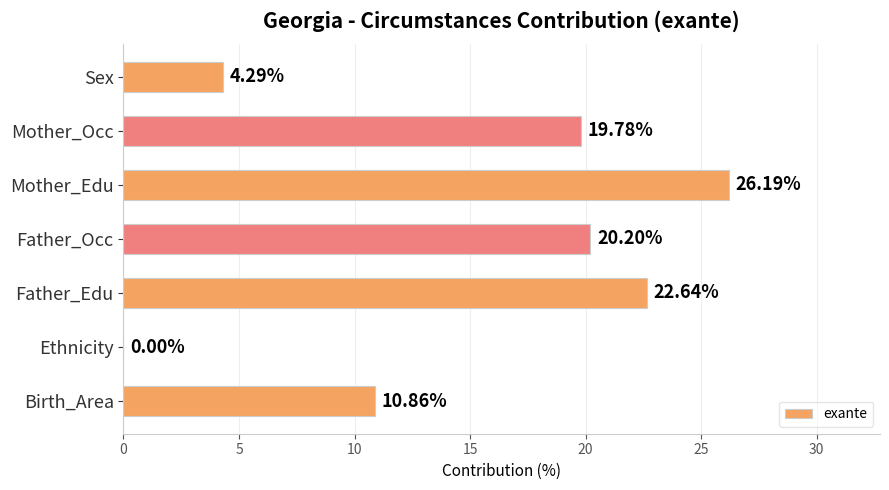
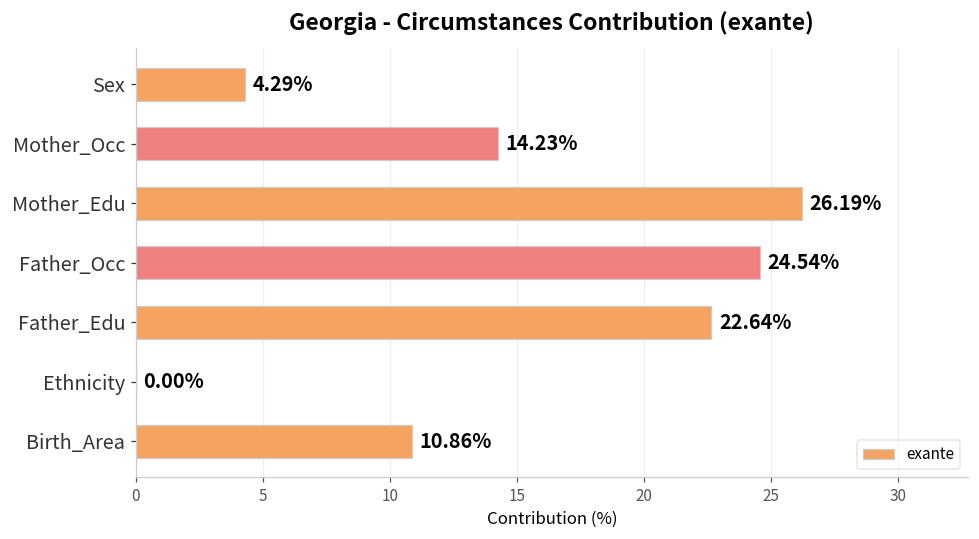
Mother_Occ: 19.78% -> 14.23%
Father_Occ: 20.20% -> 24.54%
